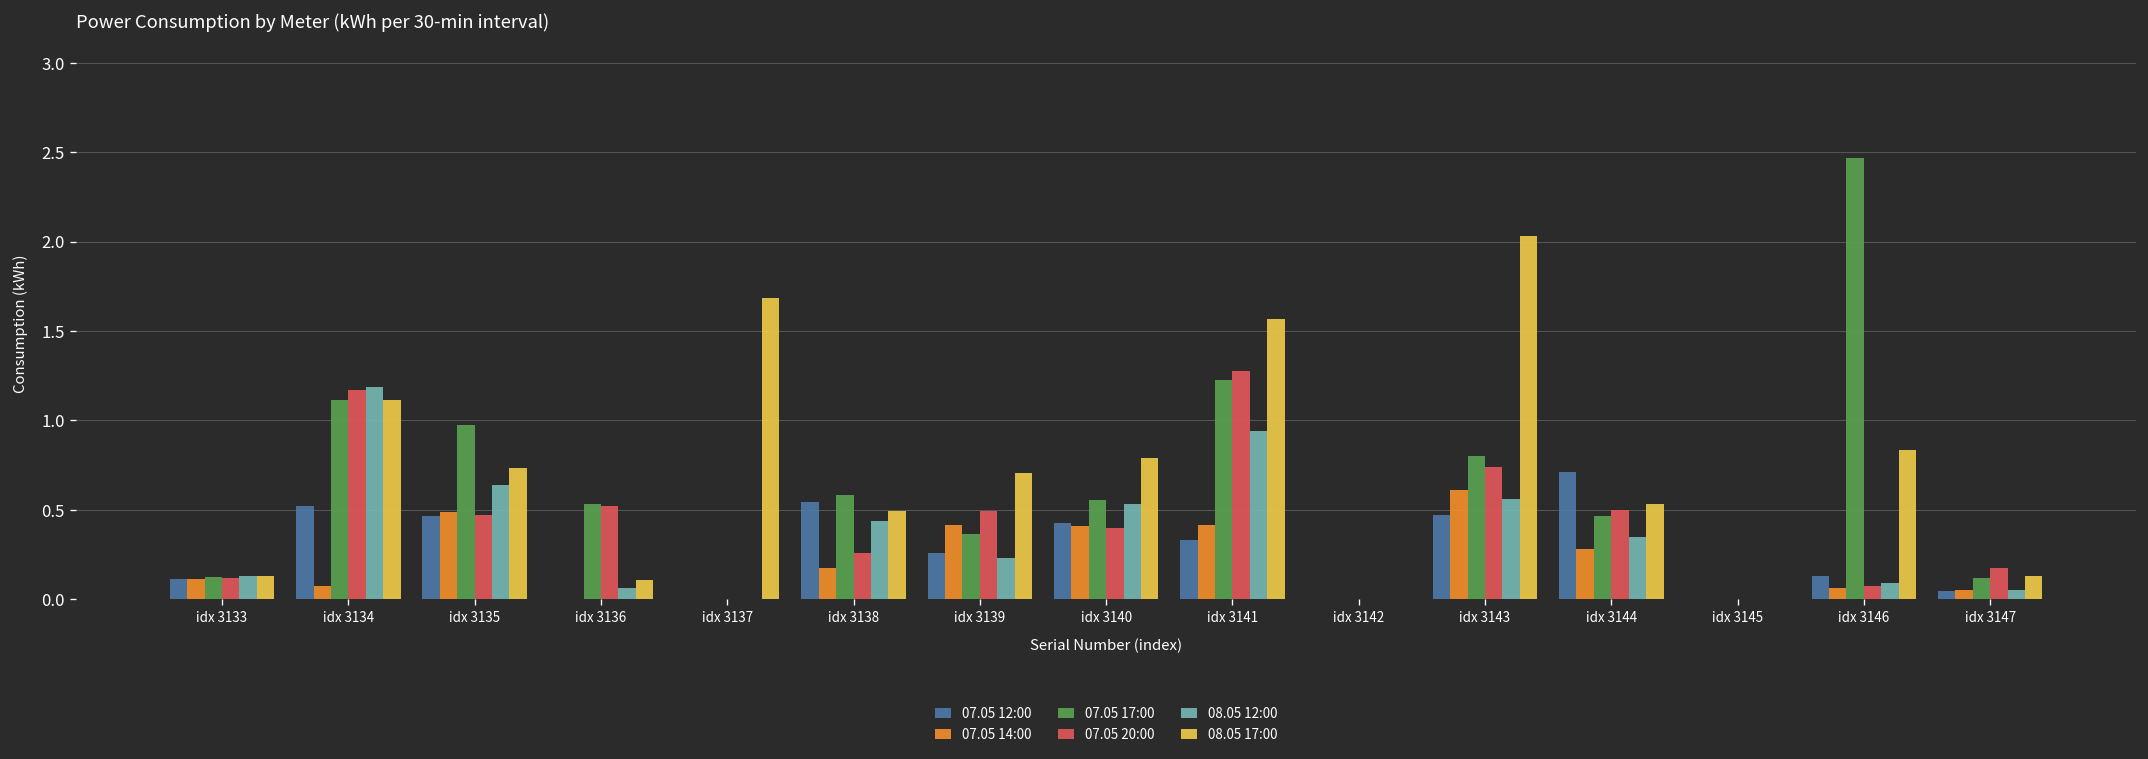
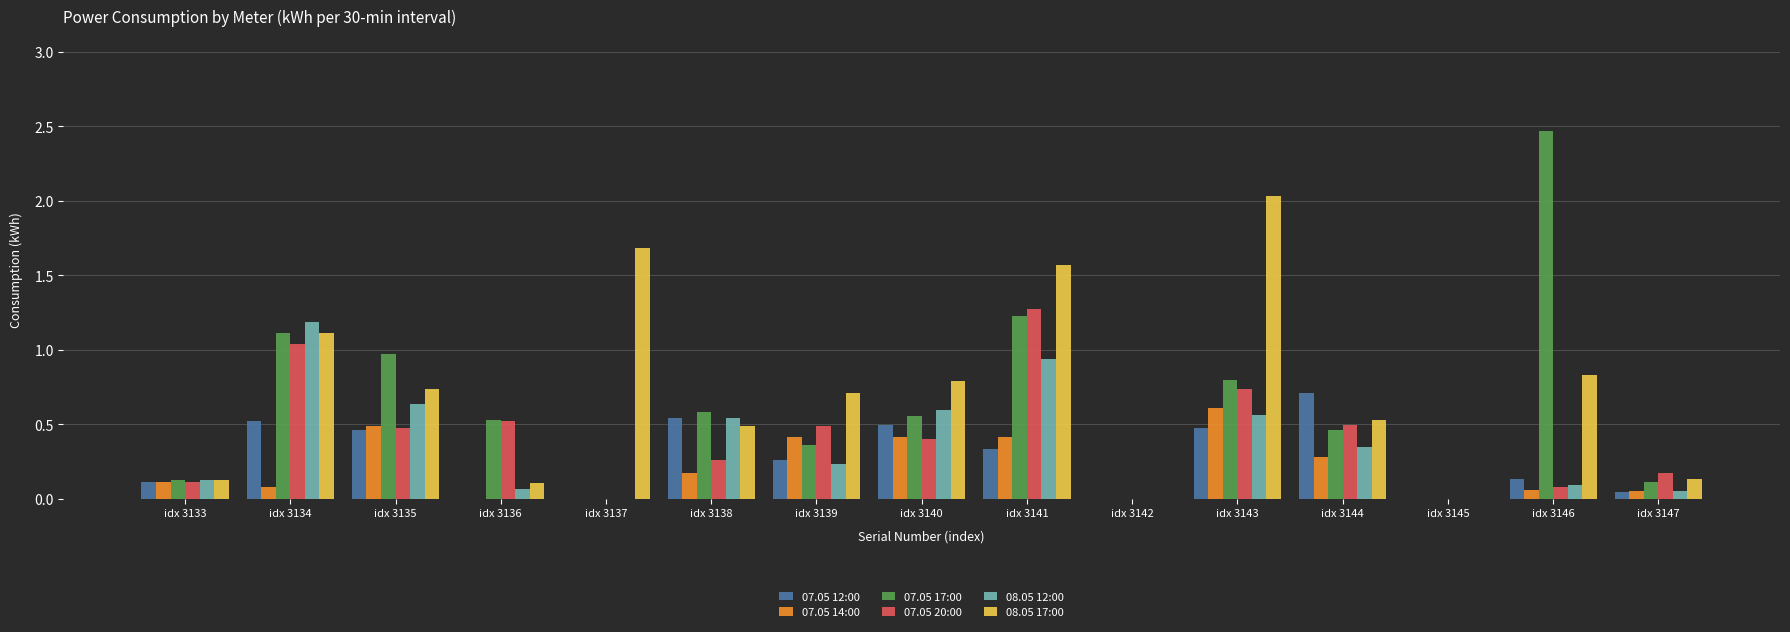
07.05 20:00, idx 3134: 1.17 -> 1.04
08.05 12:00, idx 3138: 0.44 -> 0.54
07.05 12:00, idx 3140: 0.42 -> 0.49
08.05 12:00, idx 3140: 0.53 -> 0.60
